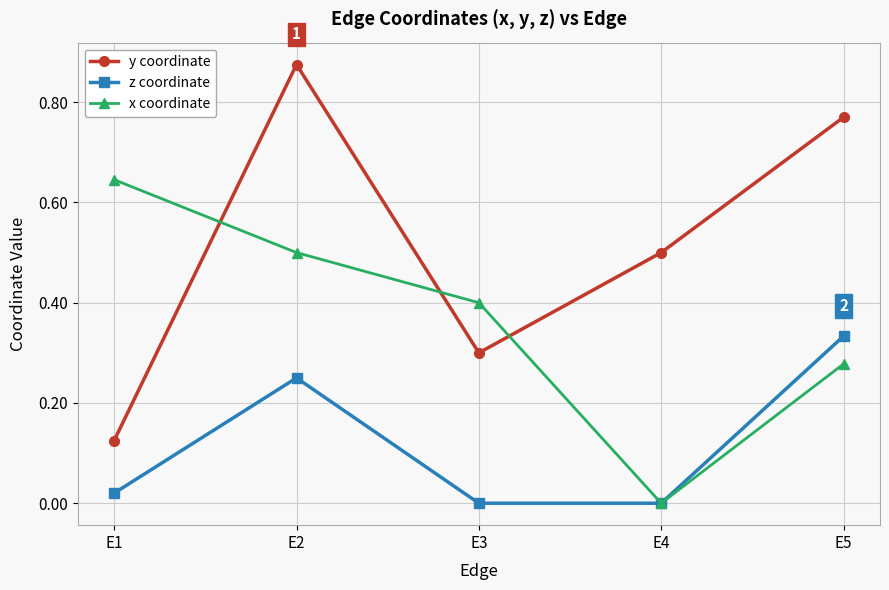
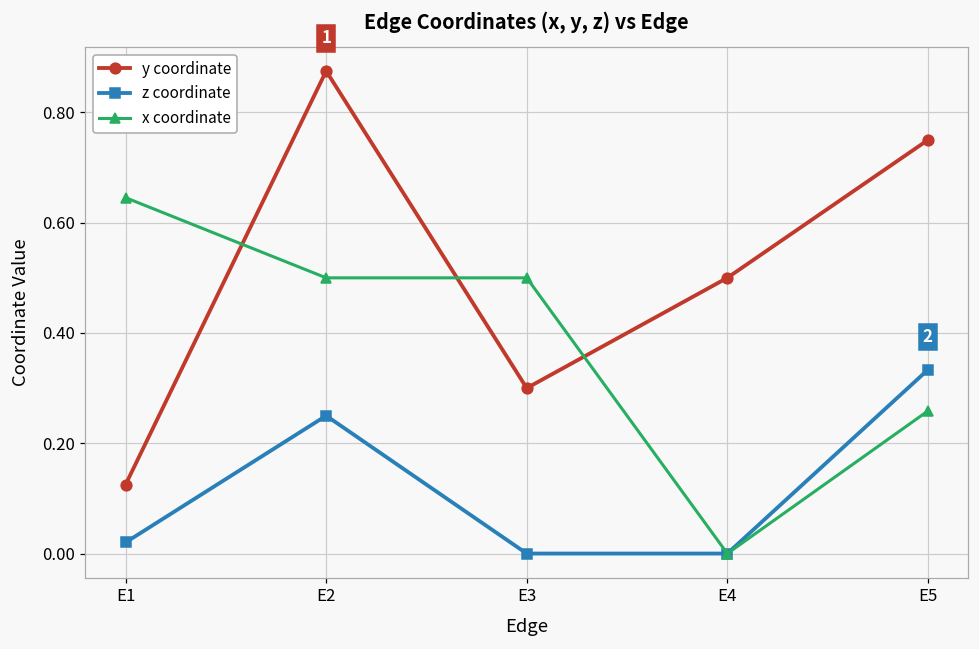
x coordinate, E3: 0.4 -> 0.5
y coordinate, E5: 0.77 -> 0.75
x coordinate, E5: 0.28 -> 0.26
